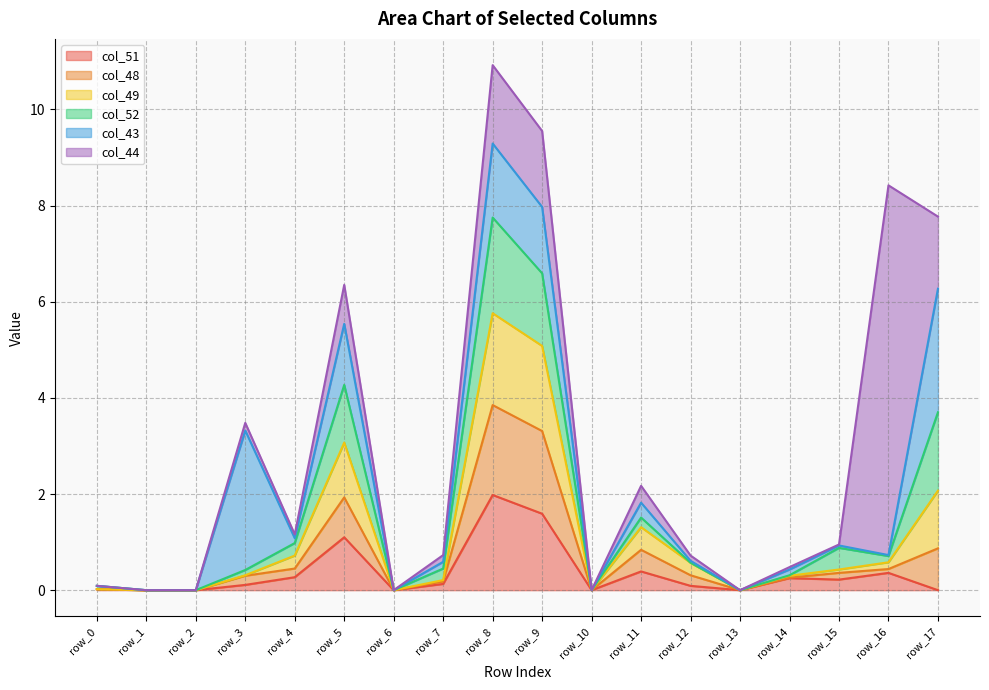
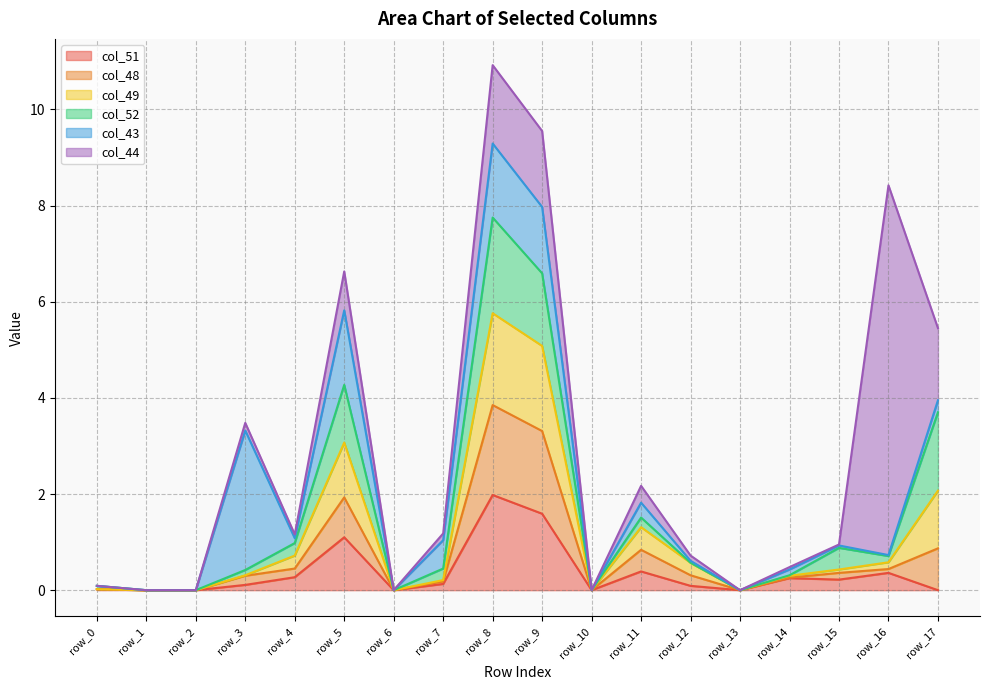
col_43, row_5: 1.3 -> 1.5
col_43, row_7: 0.1 -> 0.6
col_43, row_17: 2.6 -> 0.3
